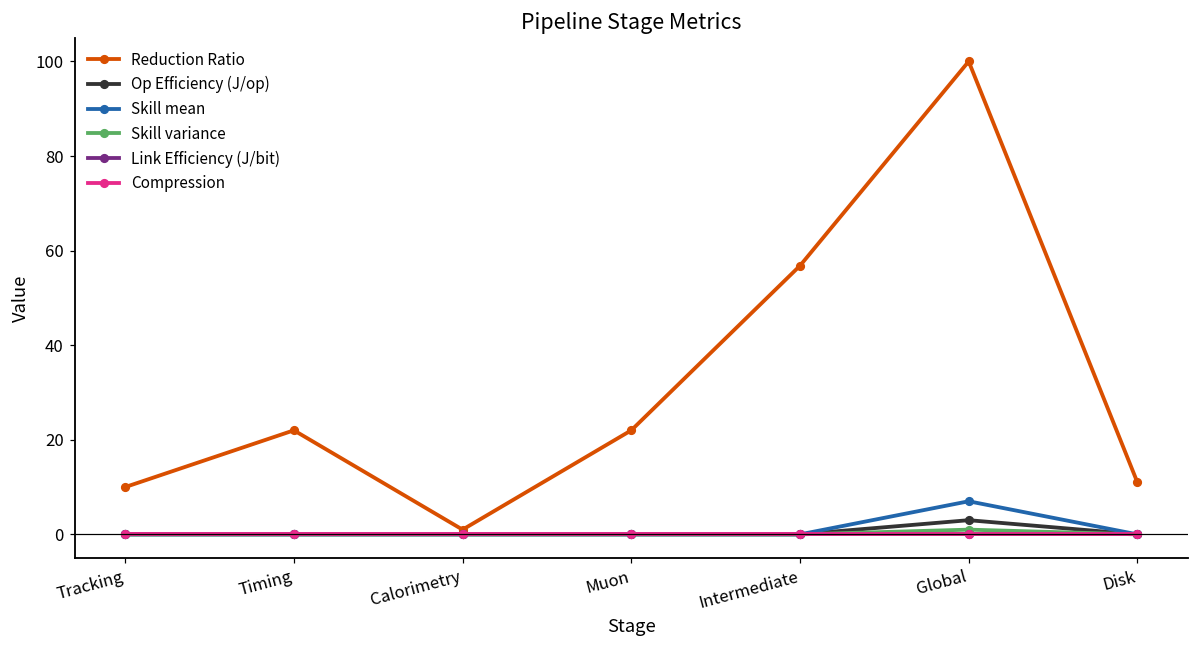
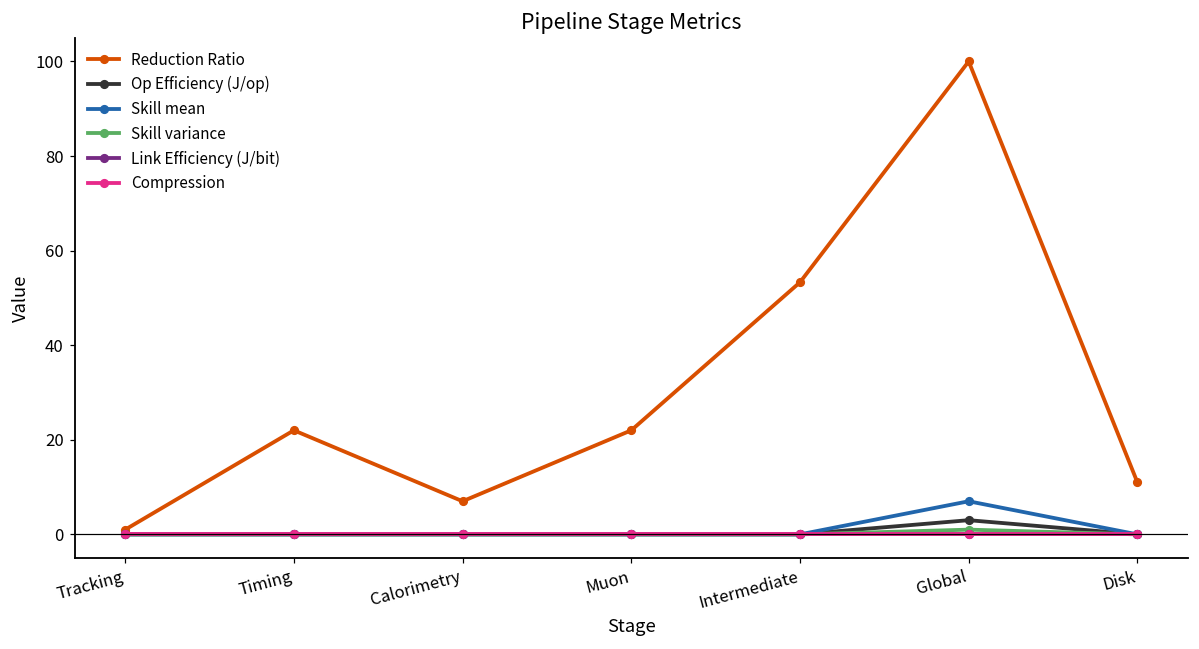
Reduction Ratio, Tracking: 10 -> 1
Reduction Ratio, Calorimetry: 1 -> 7
Reduction Ratio, Intermediate: 57 -> 53
